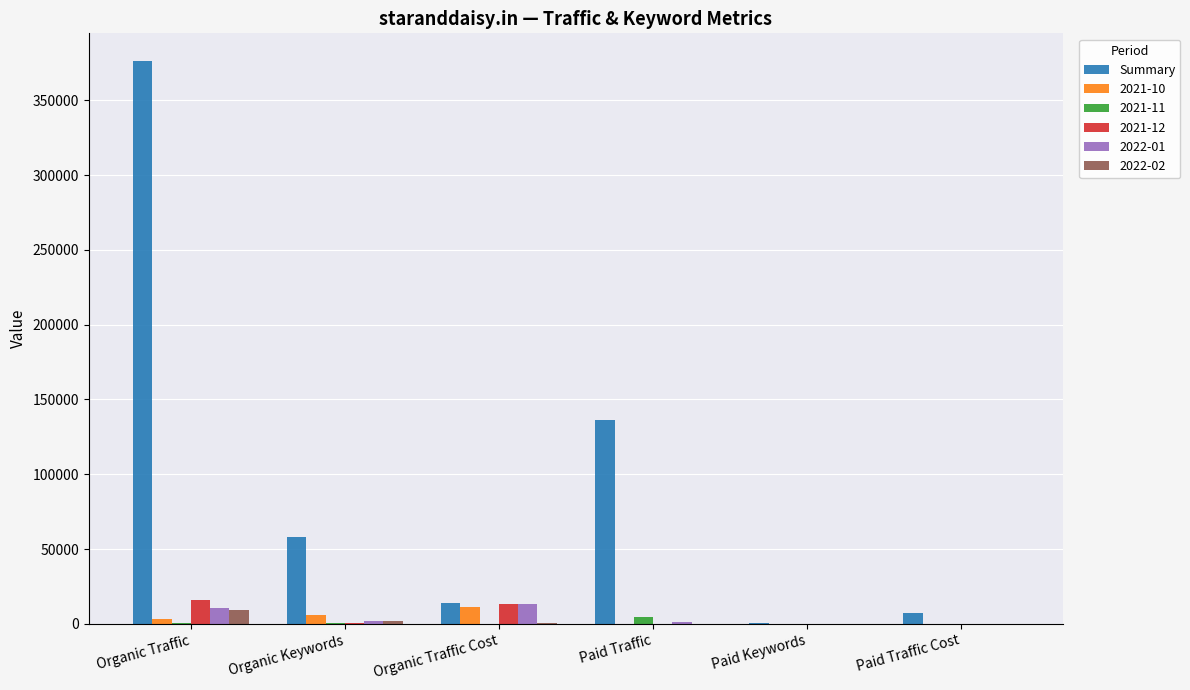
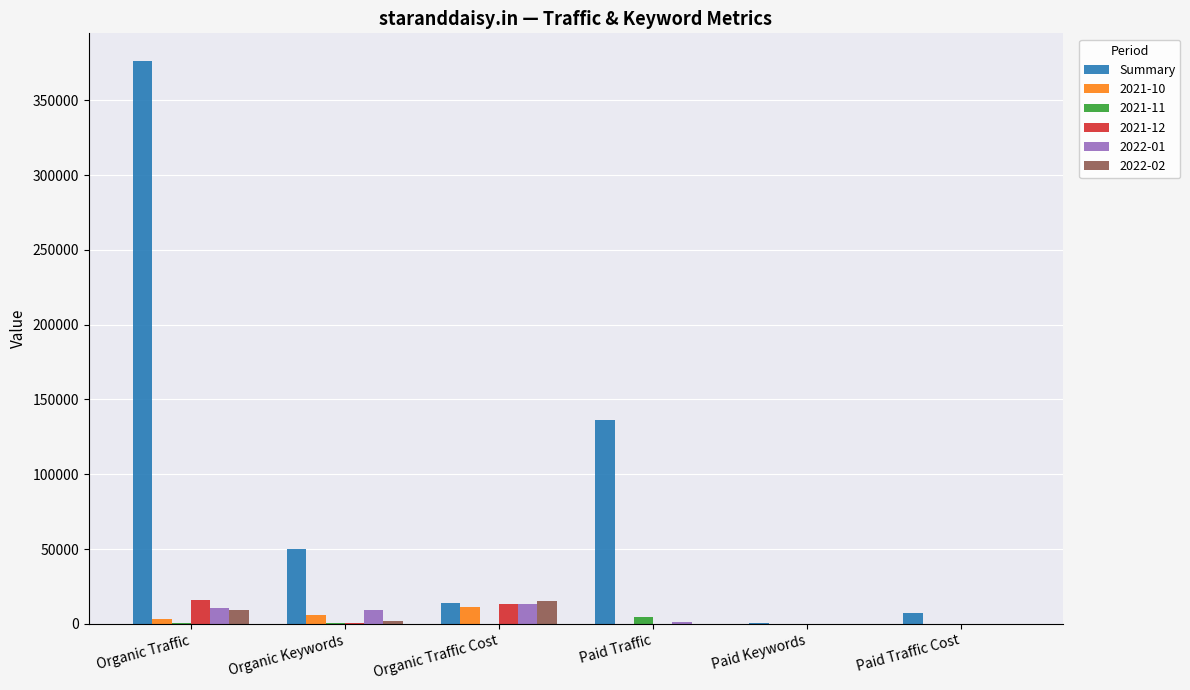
Summary, Organic Keywords: 58000 -> 50000
2022-01, Organic Keywords: 2000 -> 9000
2022-02, Organic Traffic Cost: 0 -> 15000
